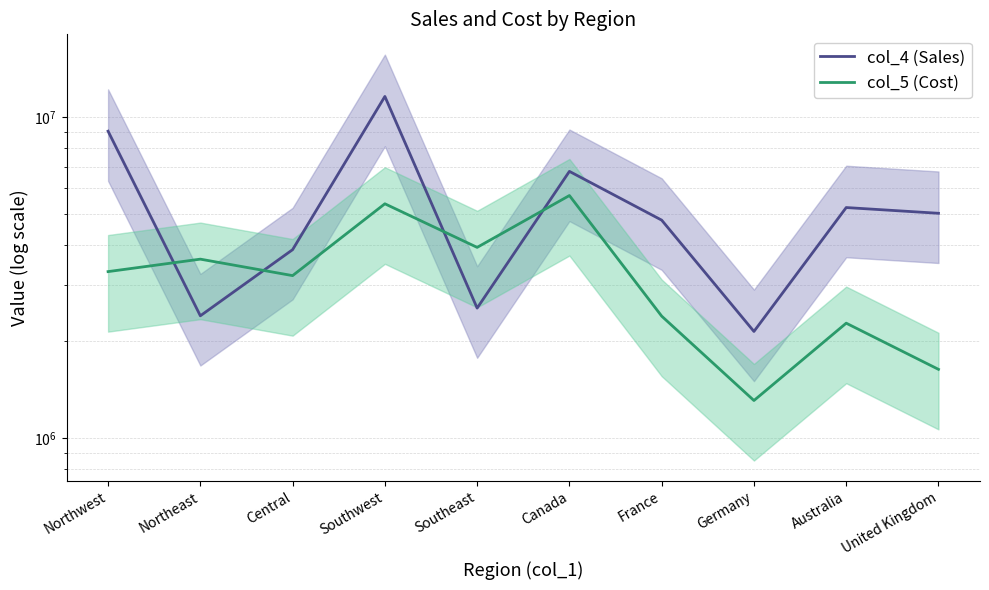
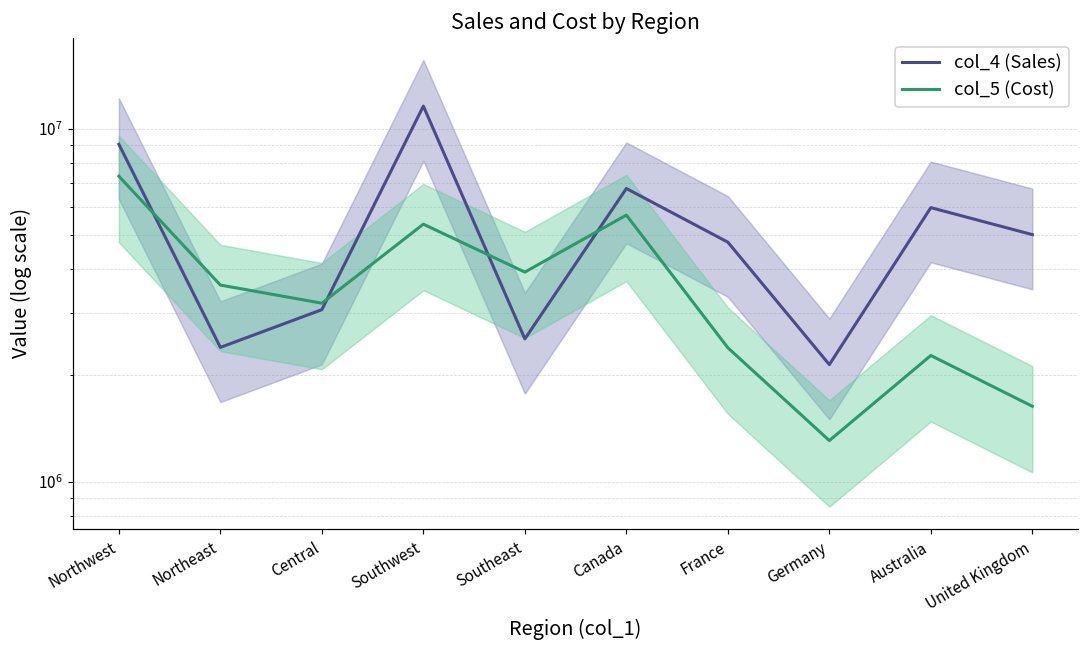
col_5 (Cost), Northwest: 3300000 -> 7300000
col_4 (Sales), Central: 3900000 -> 3100000
col_4 (Sales), Australia: 5200000 -> 6000000
